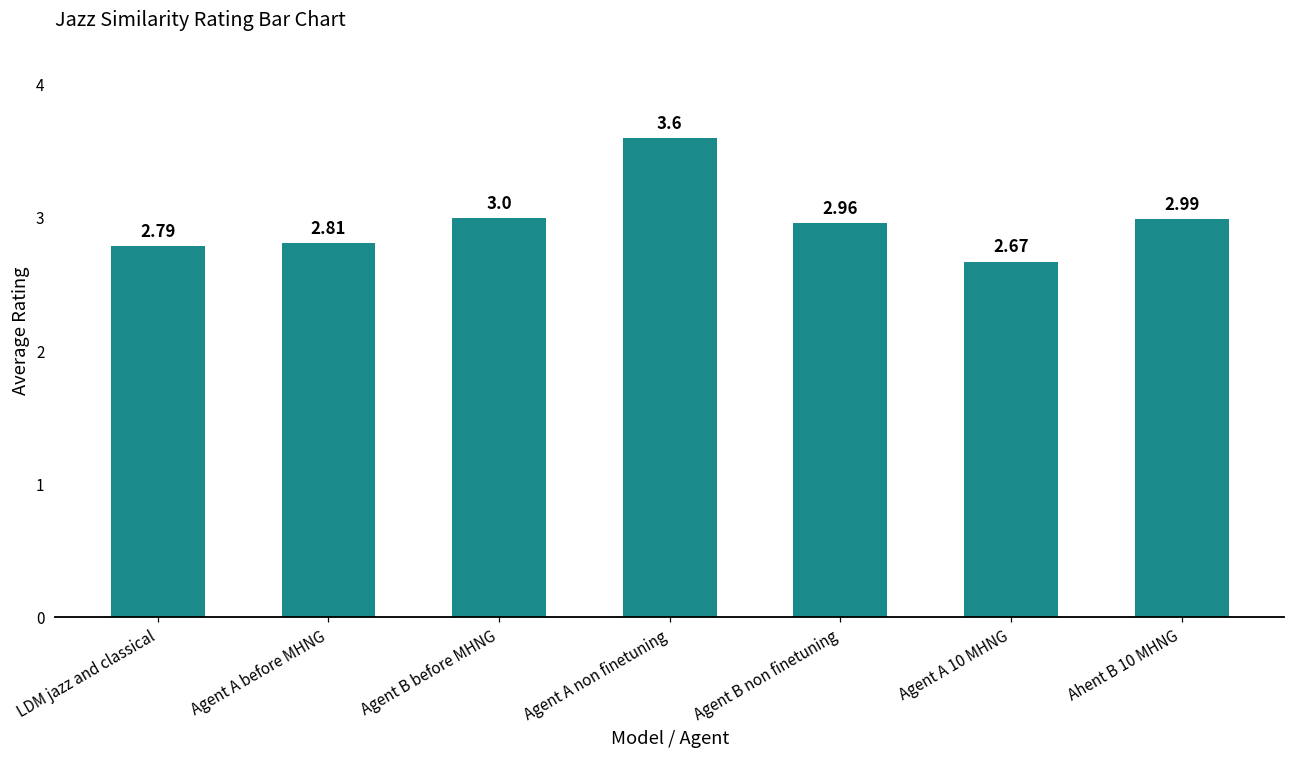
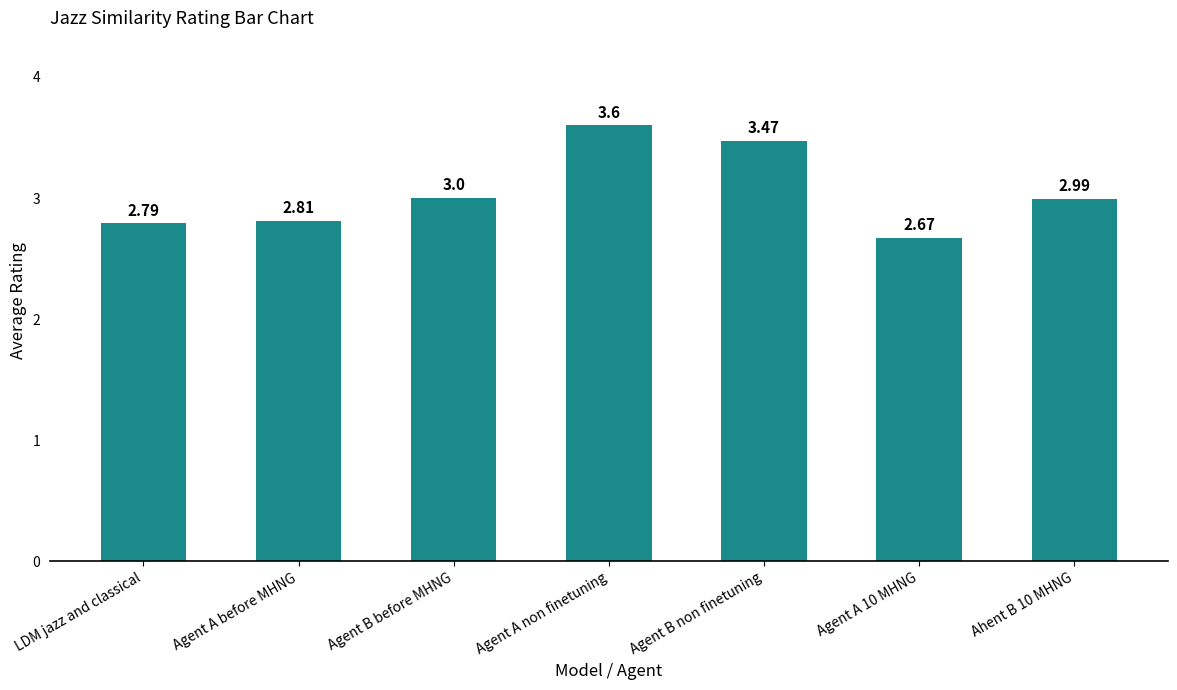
Agent B non finetuning: 2.96 -> 3.47
